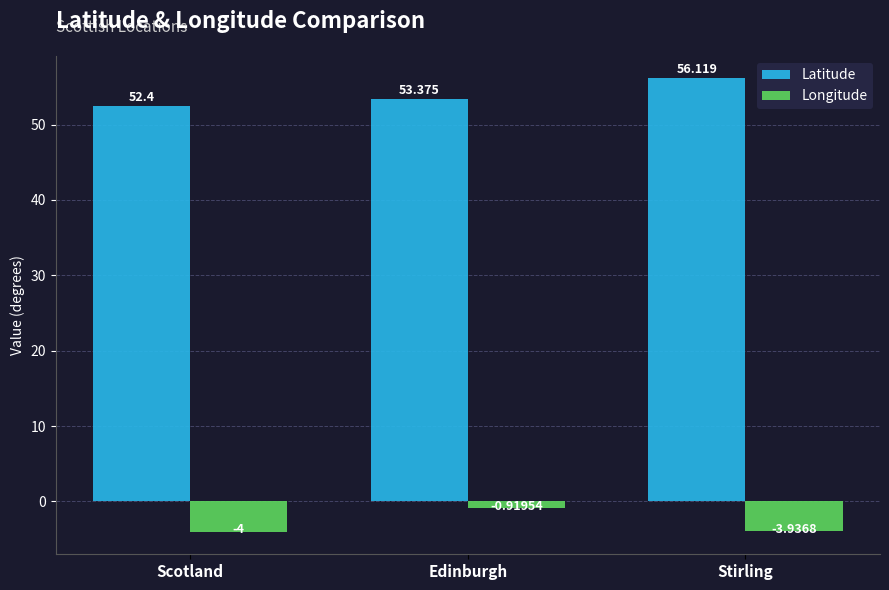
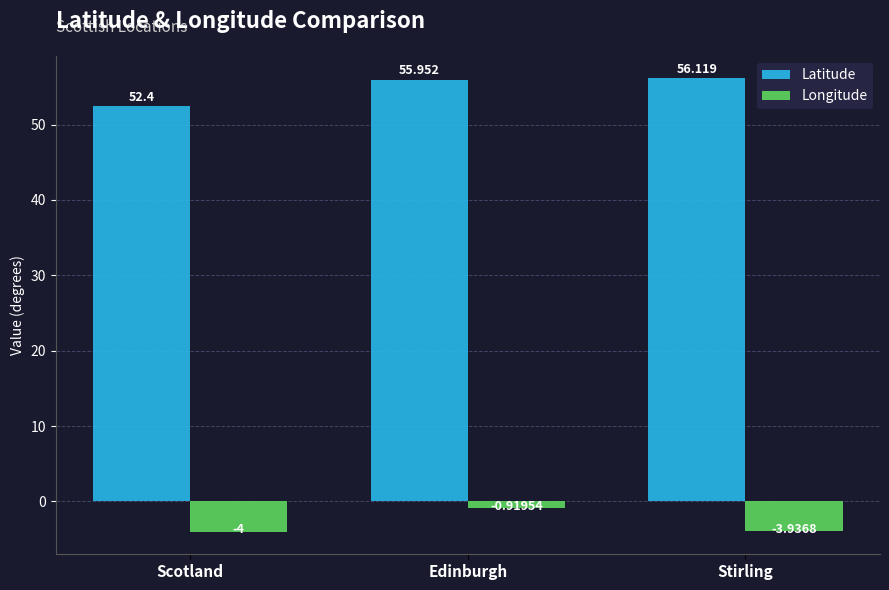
Latitude, Edinburgh: 53.375 -> 55.952
